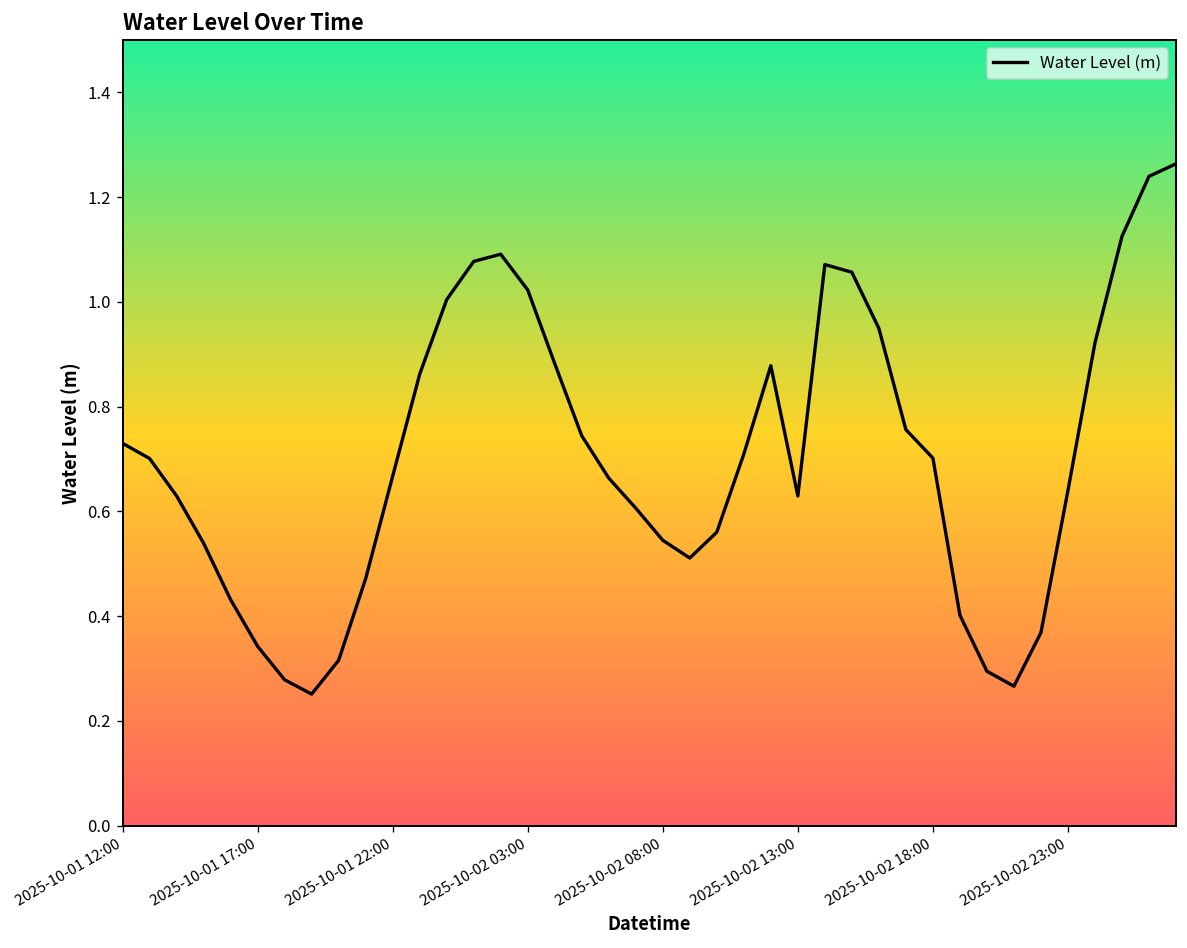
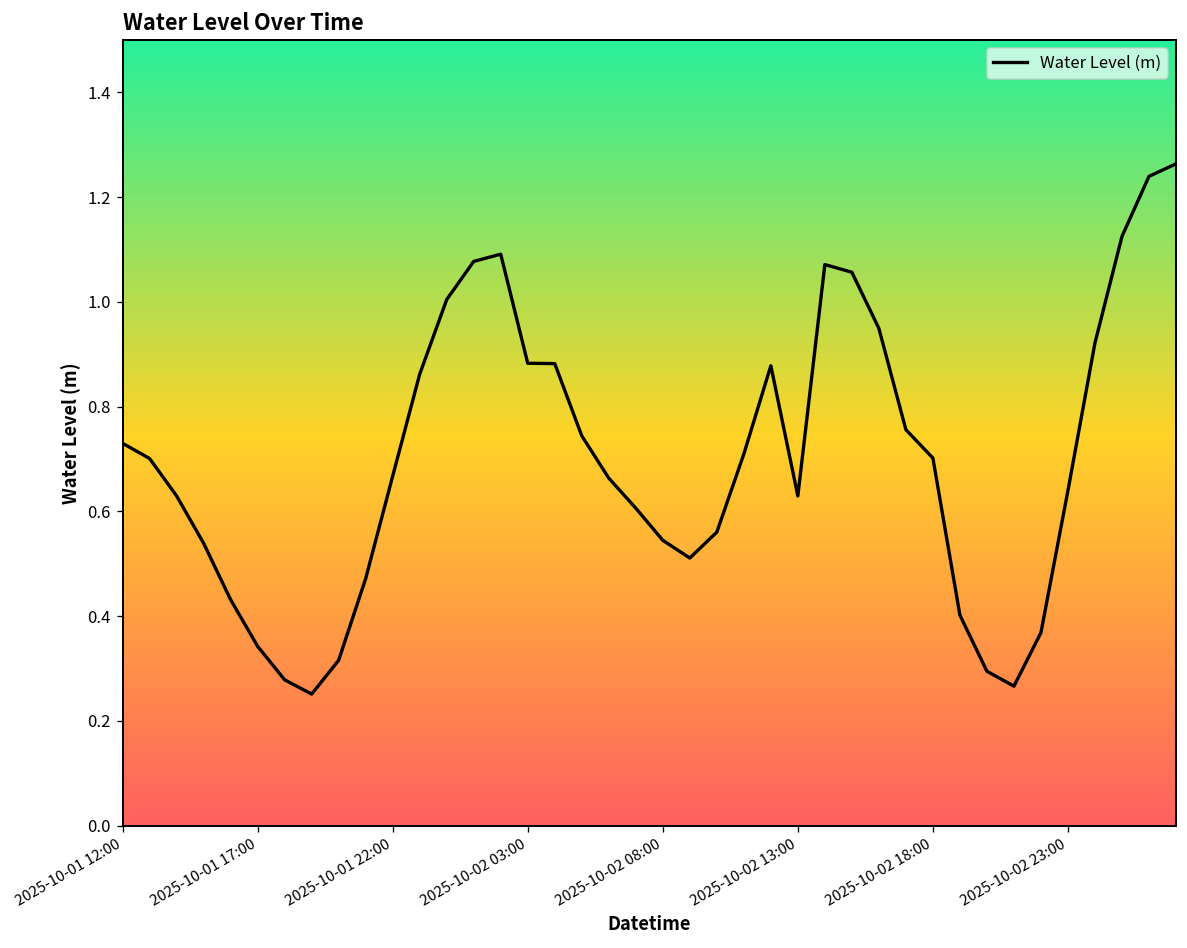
2025-10-02 03:00: 1.02 -> 0.88
